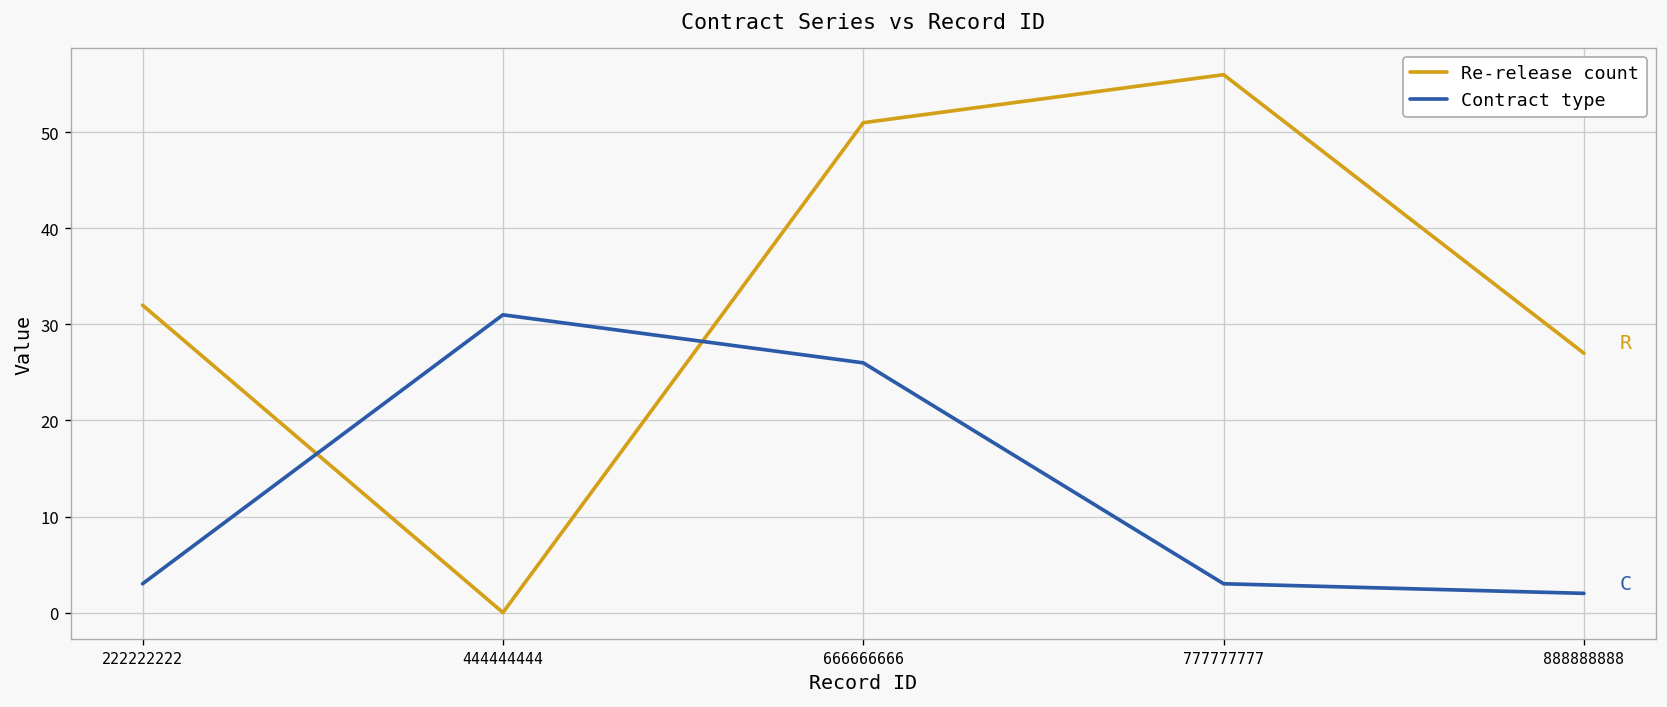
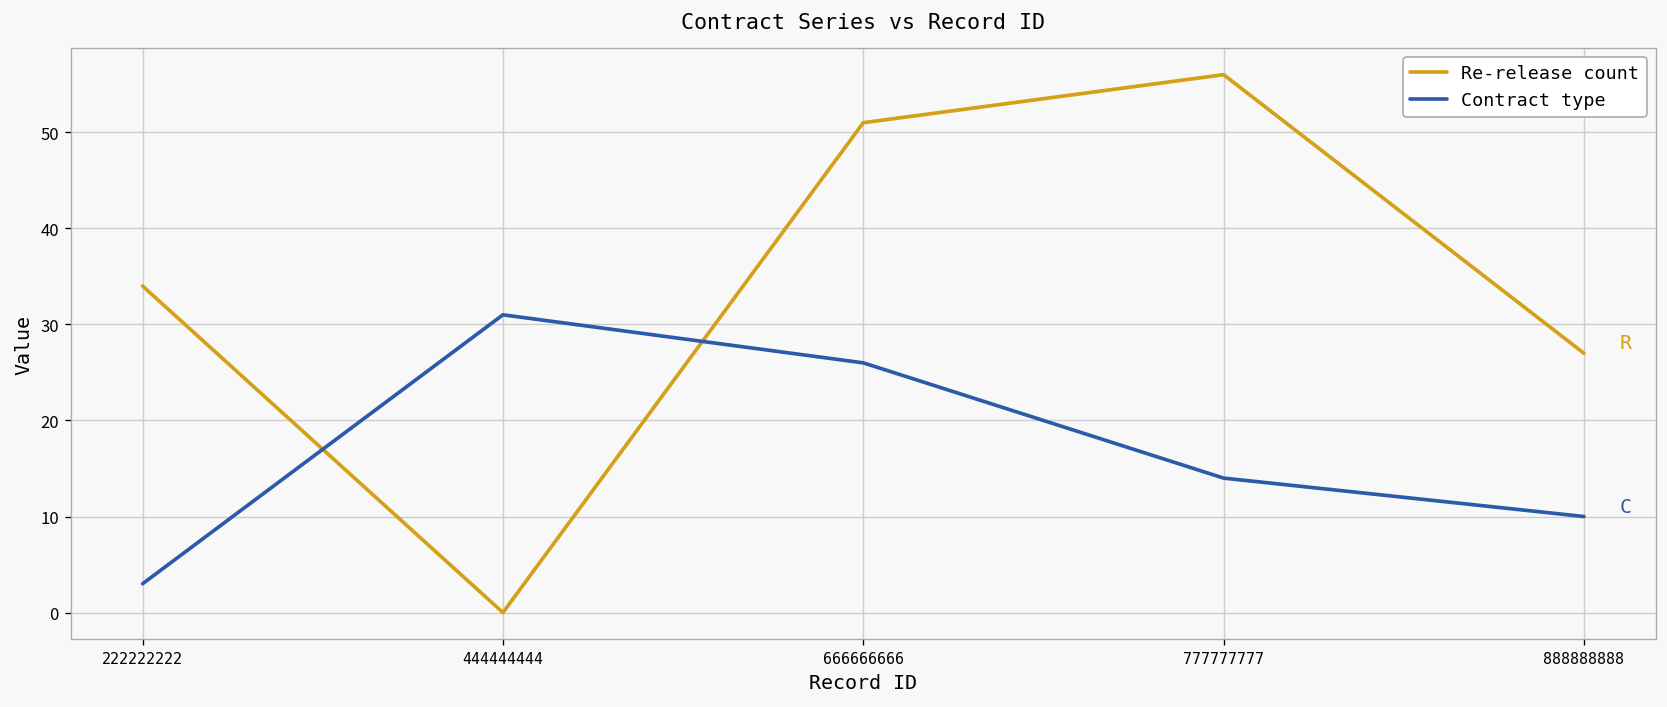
Re-release count, 222222222: 32 -> 34
Contract type, 777777777: 3 -> 14
Contract type, 888888888: 2 -> 10
